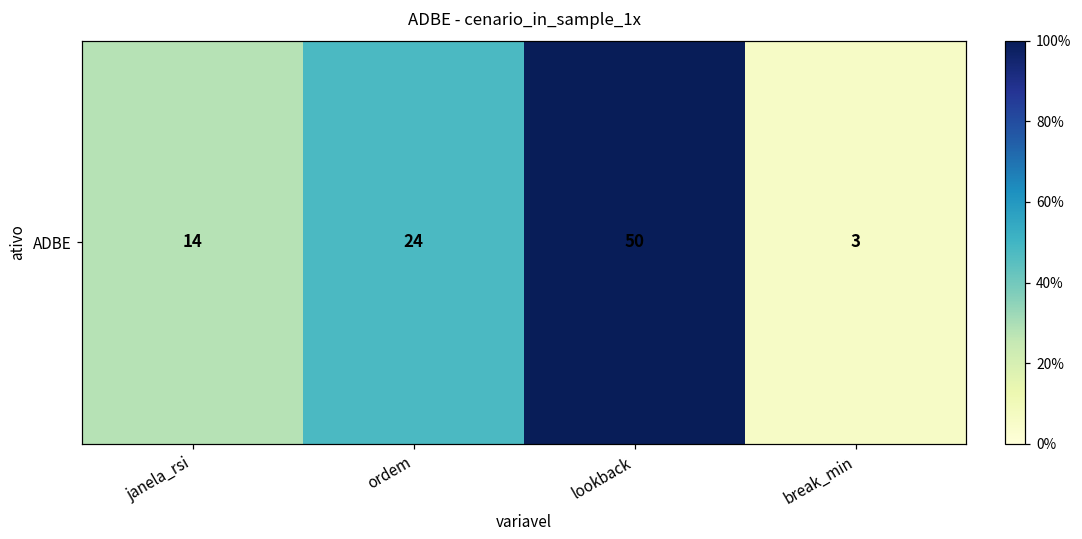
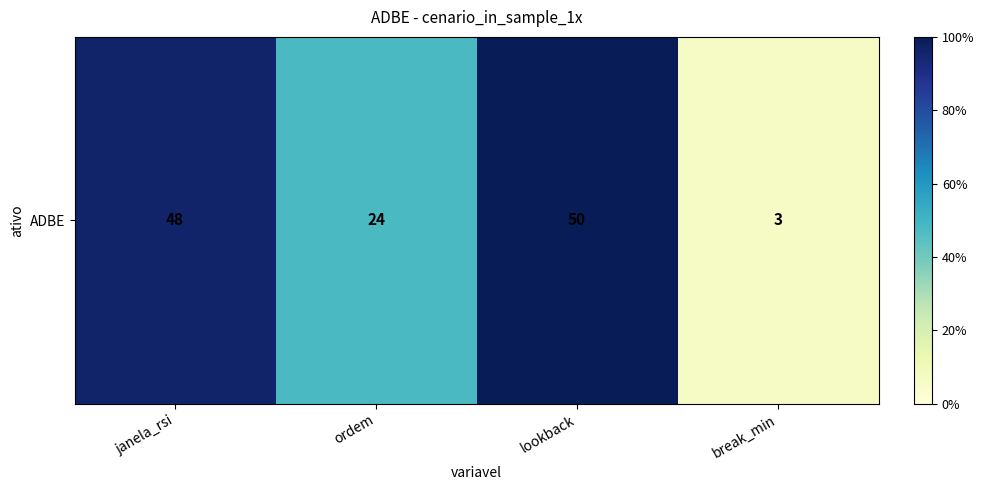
ADBE, janela_rsi: 14 -> 48
